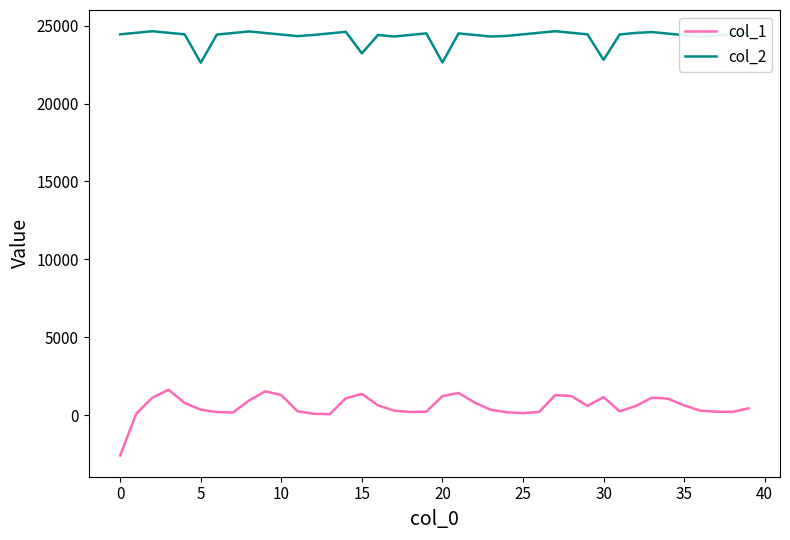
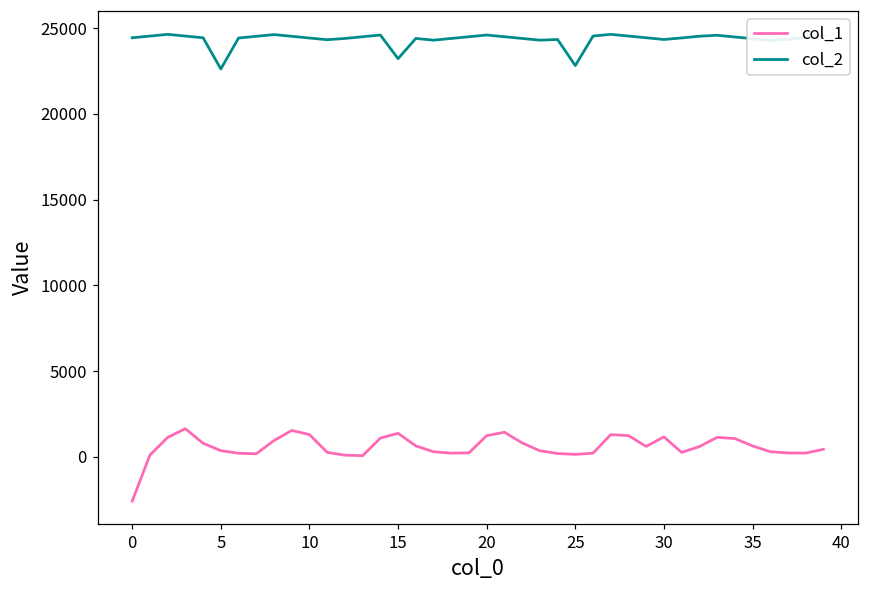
col_2, 20: 22600 -> 24600
col_2, 25: 24400 -> 22800
col_2, 30: 22800 -> 24300
